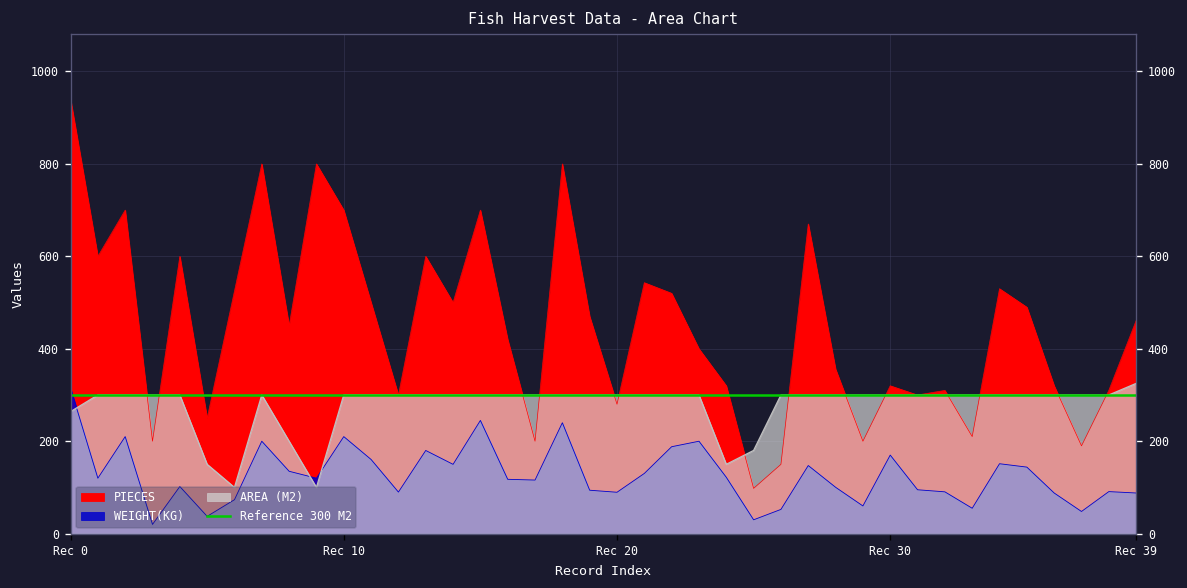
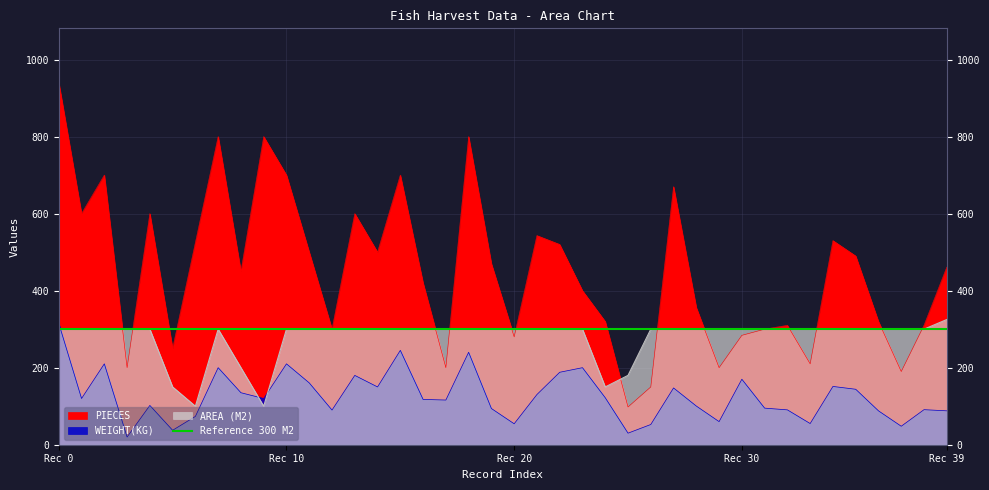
AREA (M2), Rec 0: 260 -> 300
WEIGHT(KG), Rec 20: 90 -> 50
PIECES, Rec 30: 320 -> 280
